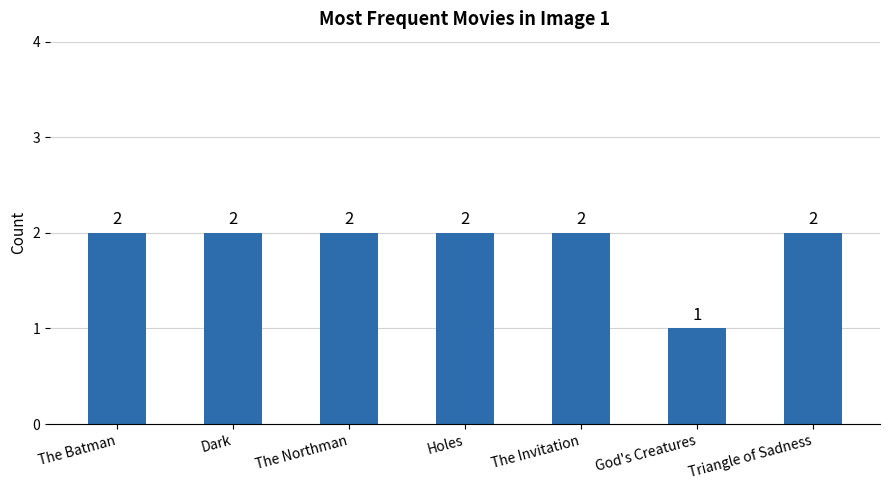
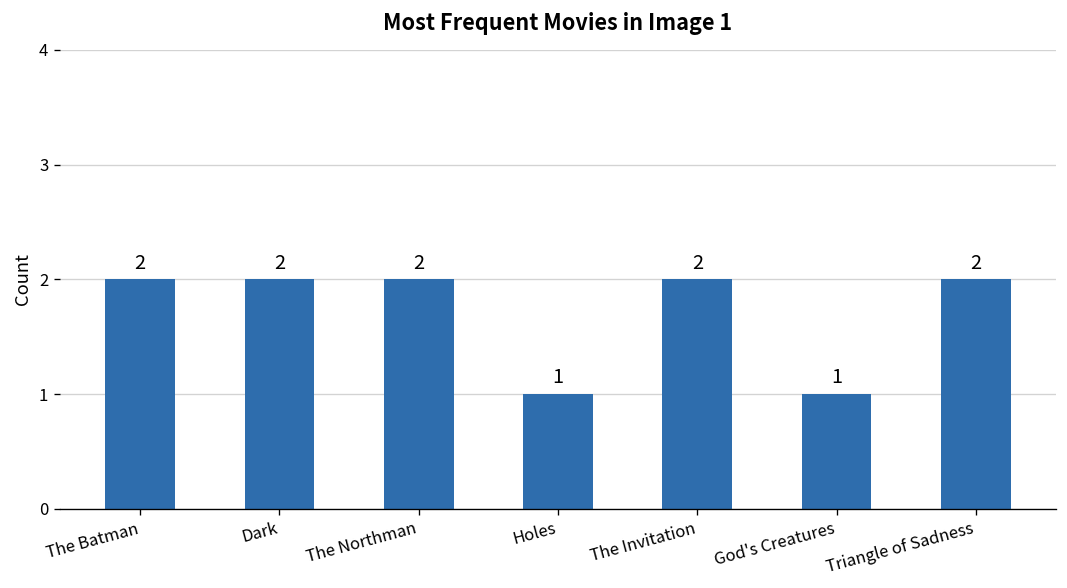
Holes: 2 -> 1
